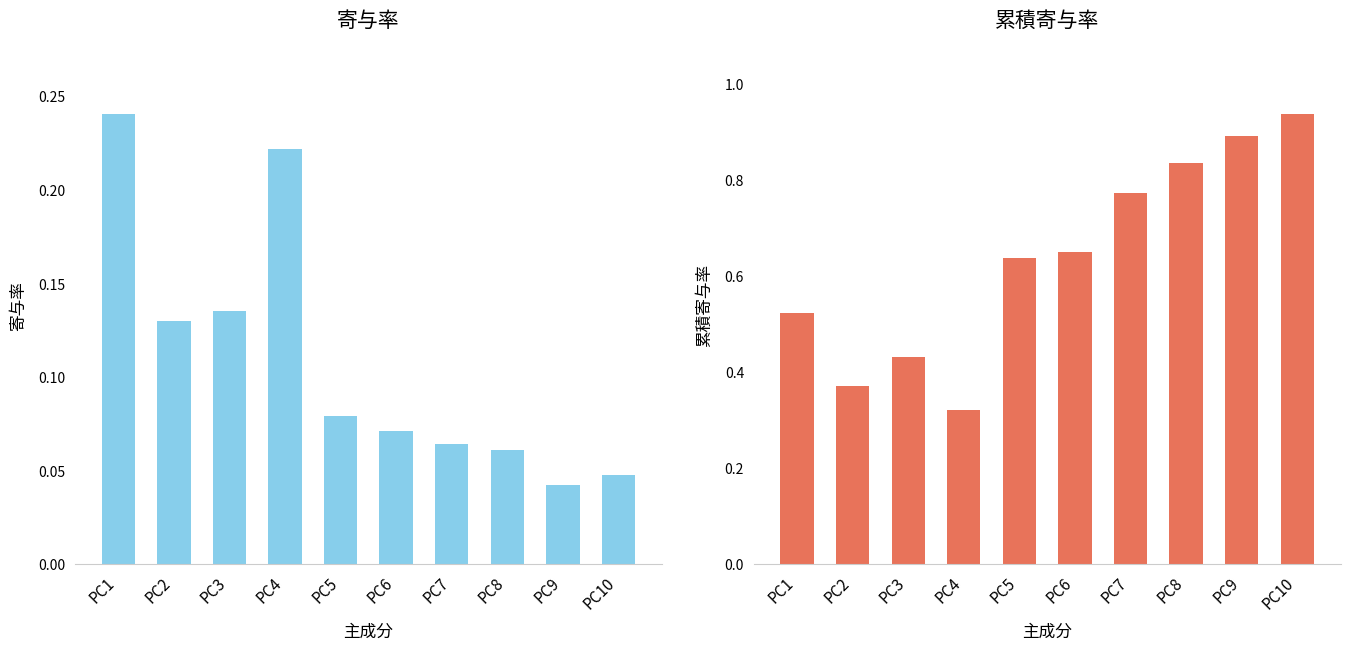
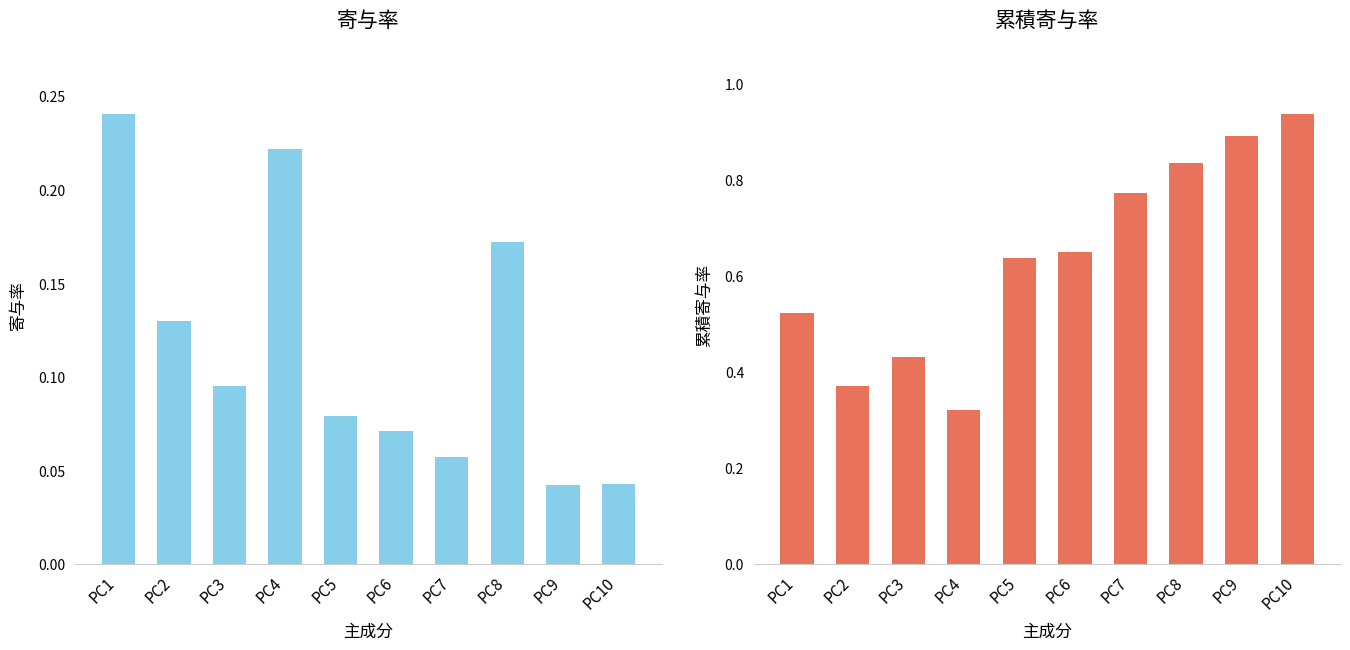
寄与率, PC3: 0.135 -> 0.095
寄与率, PC7: 0.064 -> 0.057
寄与率, PC8: 0.061 -> 0.172
寄与率, PC10: 0.048 -> 0.043
